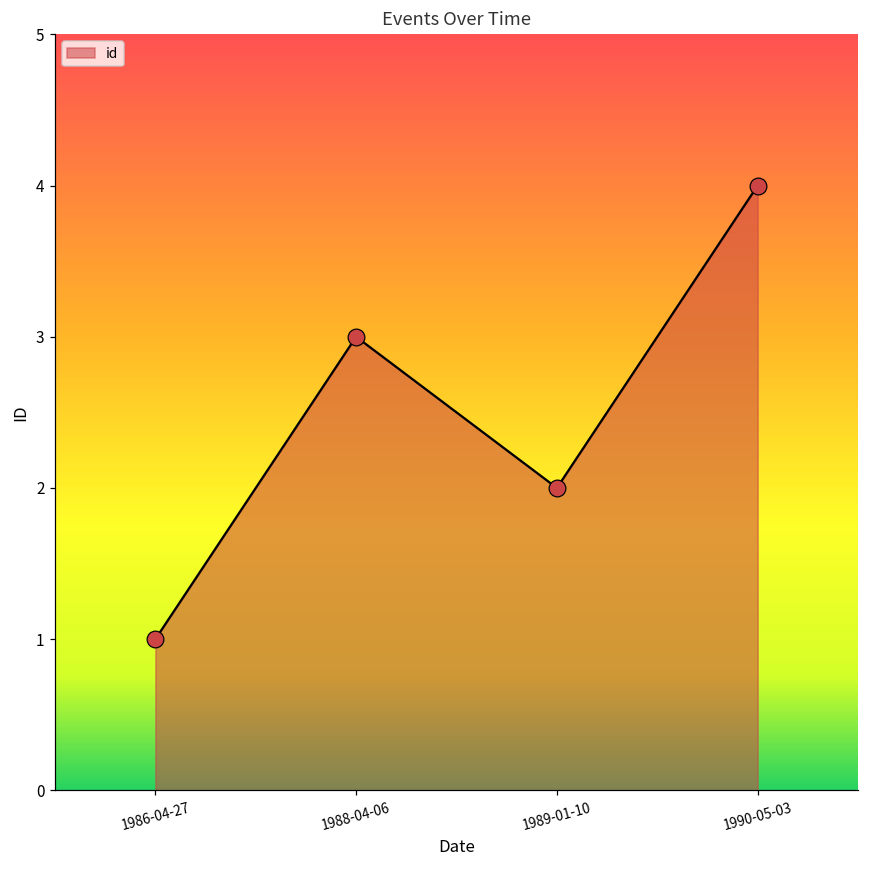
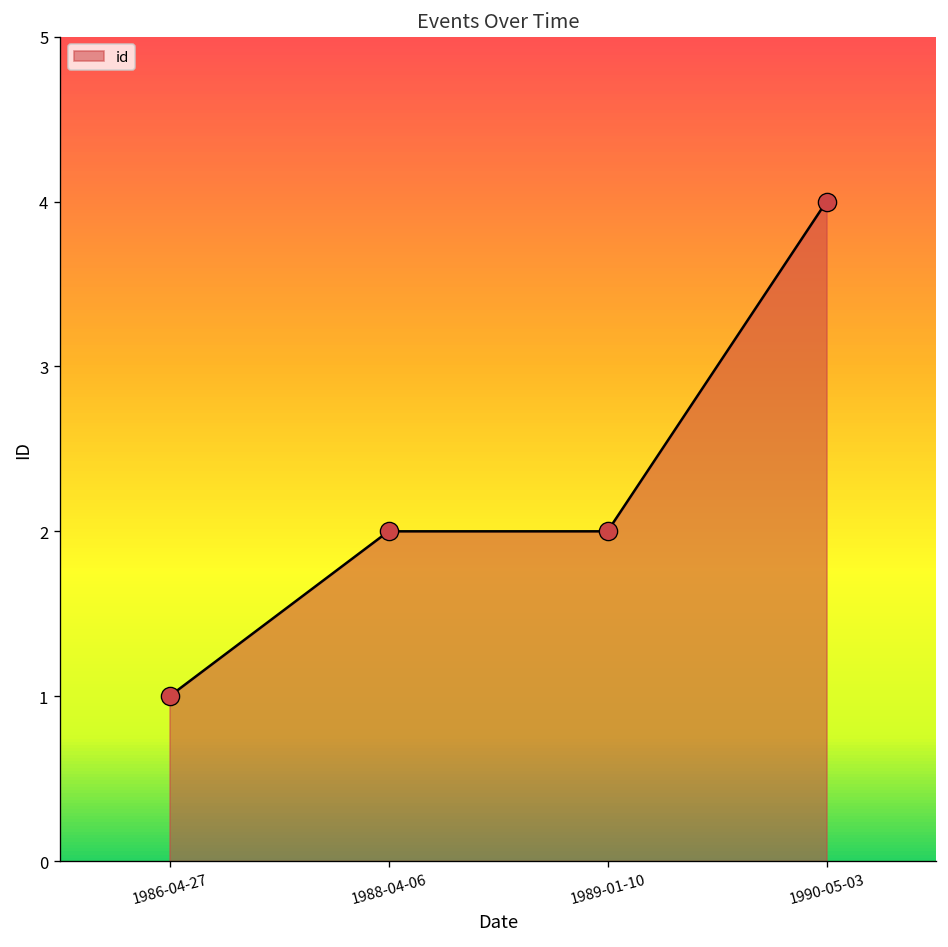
1988-04-06: 3 -> 2
